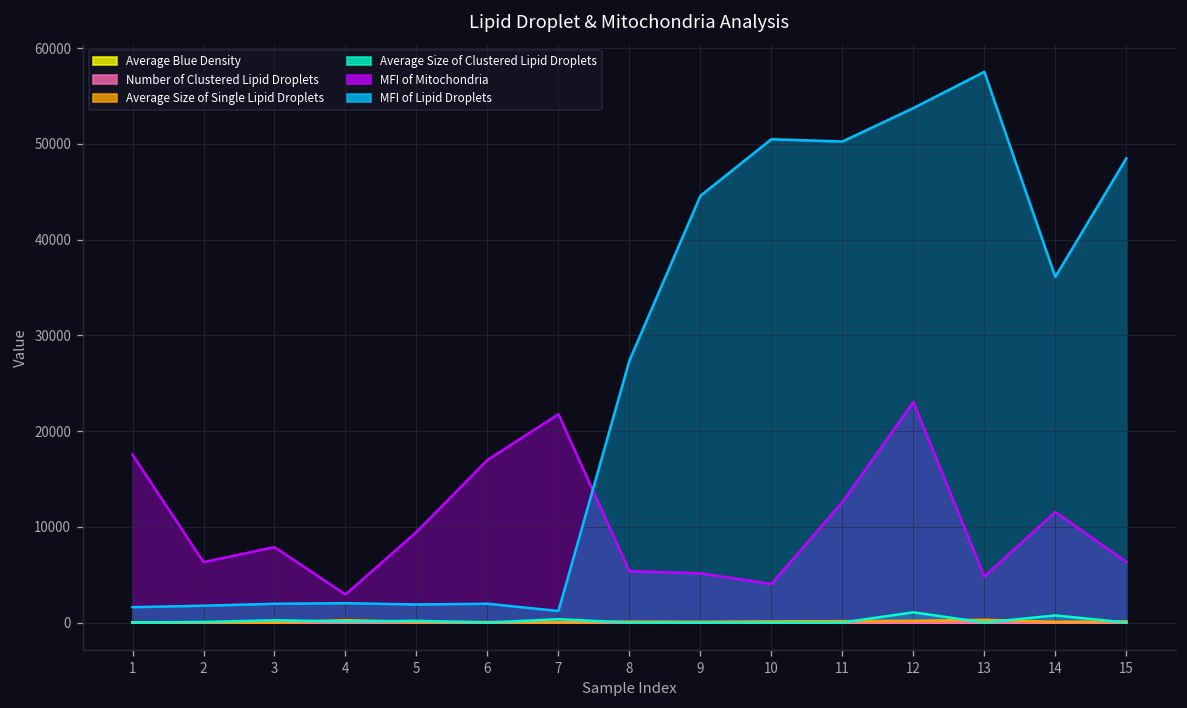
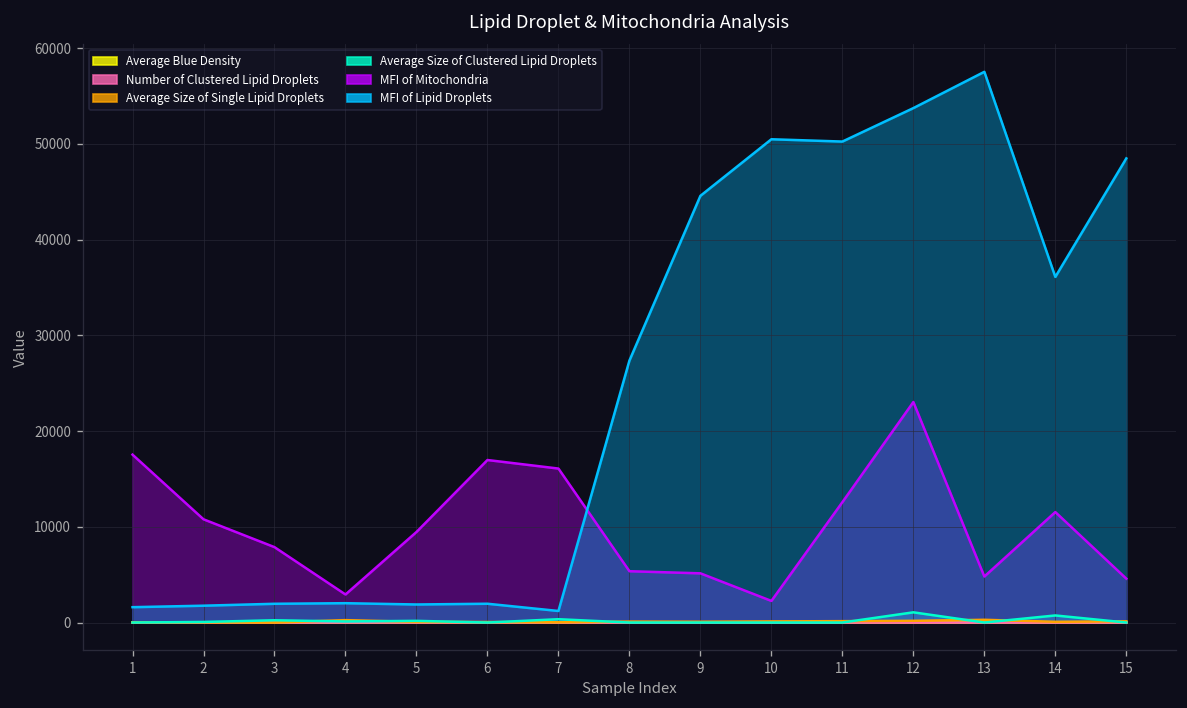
MFI of Mitochondria, 2: 6000 -> 11000
MFI of Mitochondria, 7: 22000 -> 16000
MFI of Mitochondria, 10: 4000 -> 2000
MFI of Mitochondria, 15: 6000 -> 5000
